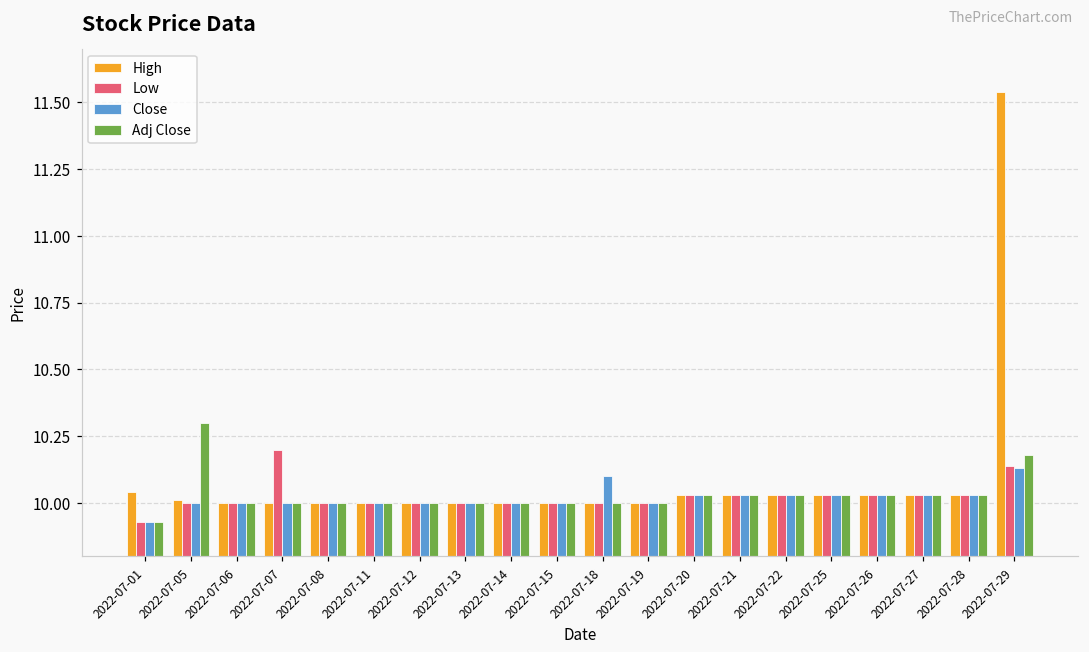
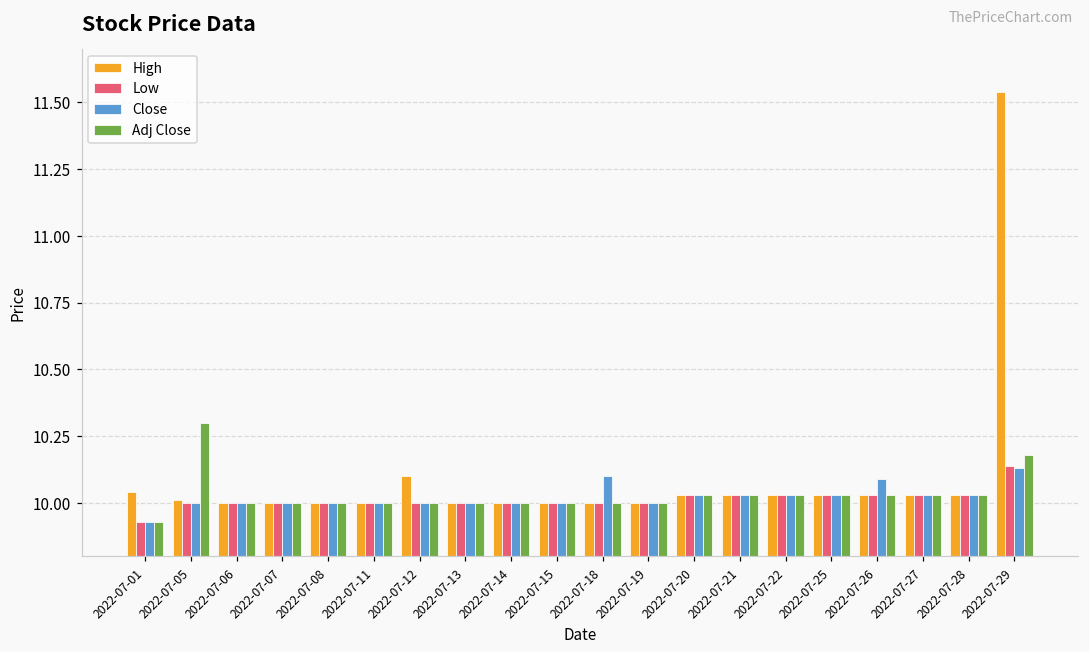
Low, 2022-07-07: 10.2 -> 10.0
High, 2022-07-12: 10.0 -> 10.1
Close, 2022-07-26: 10.03 -> 10.09
